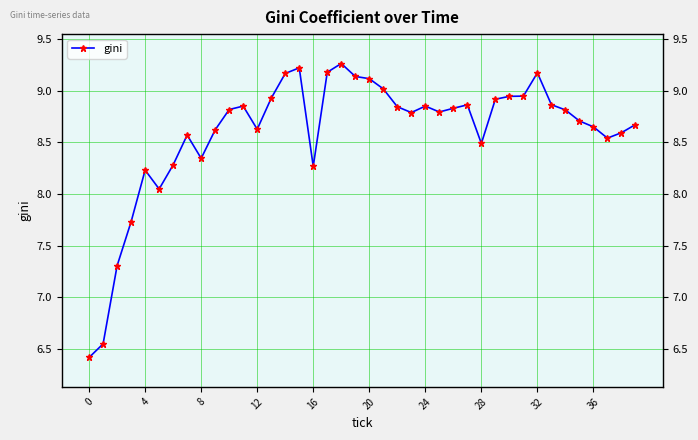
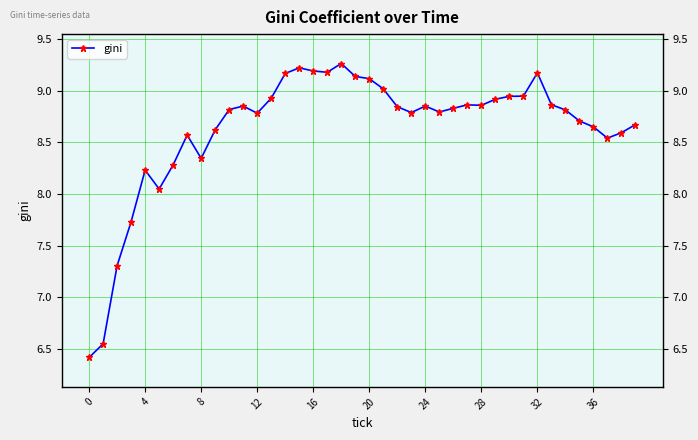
12: 8.63 -> 8.78
16: 8.27 -> 9.19
28: 8.49 -> 8.86
